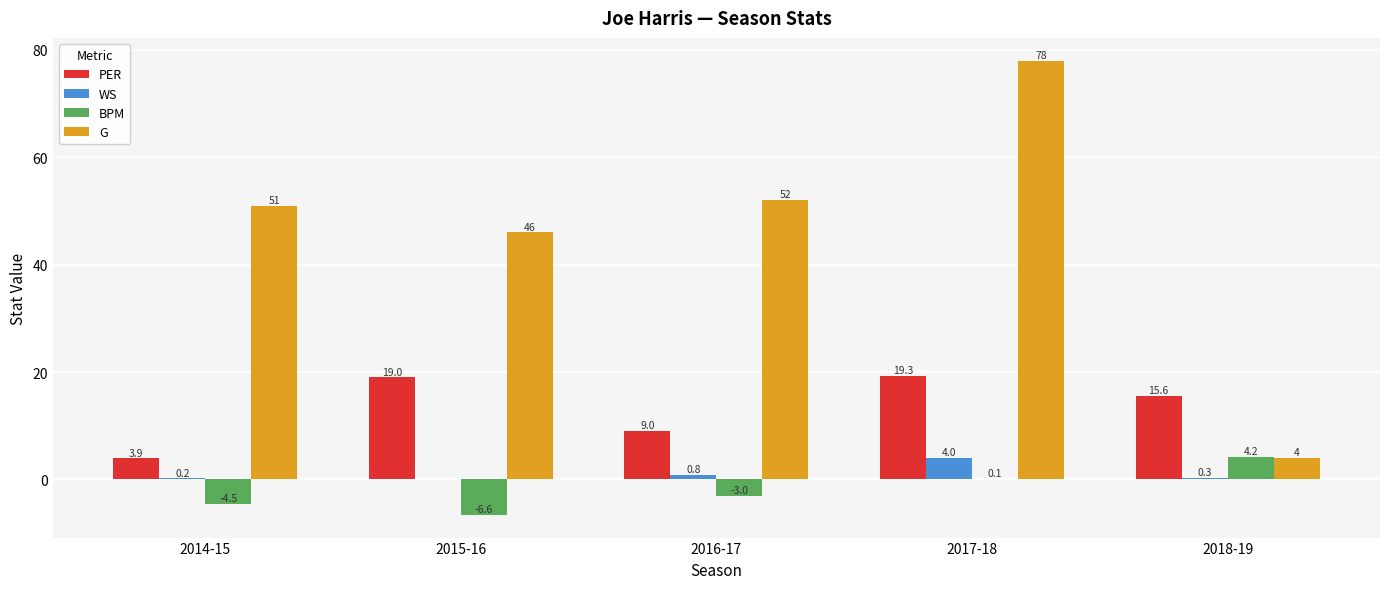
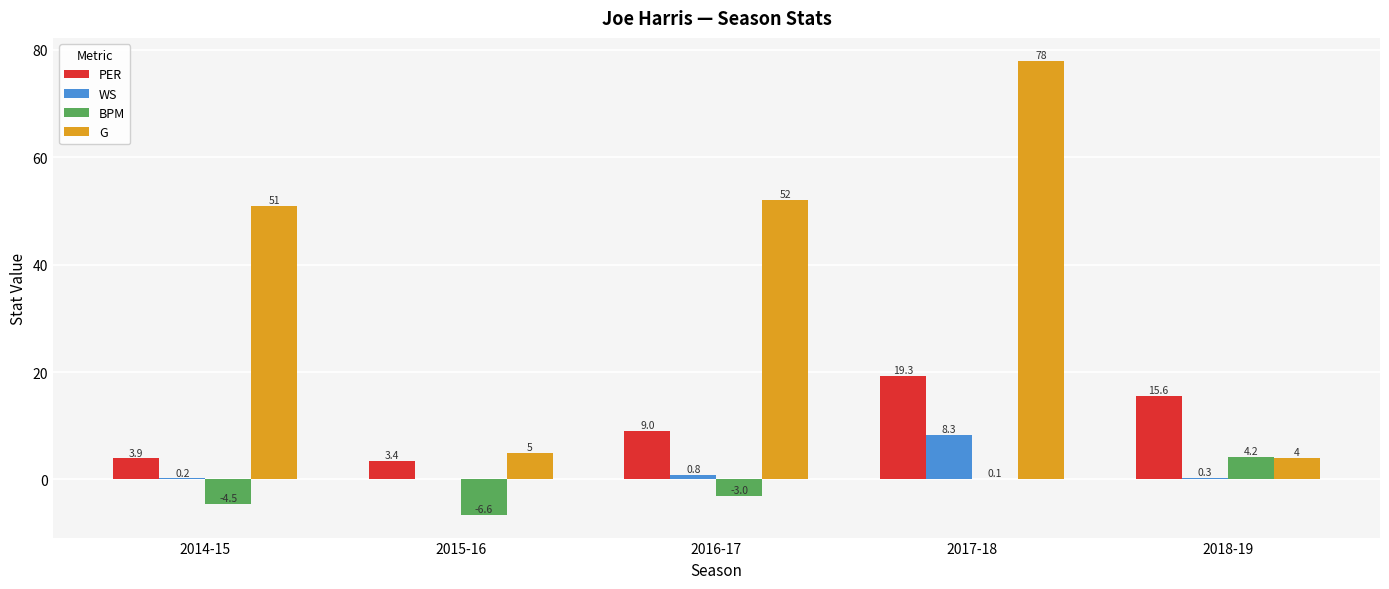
PER, 2015-16: 19.0 -> 3.4
G, 2015-16: 46 -> 5
WS, 2017-18: 4.0 -> 8.3
